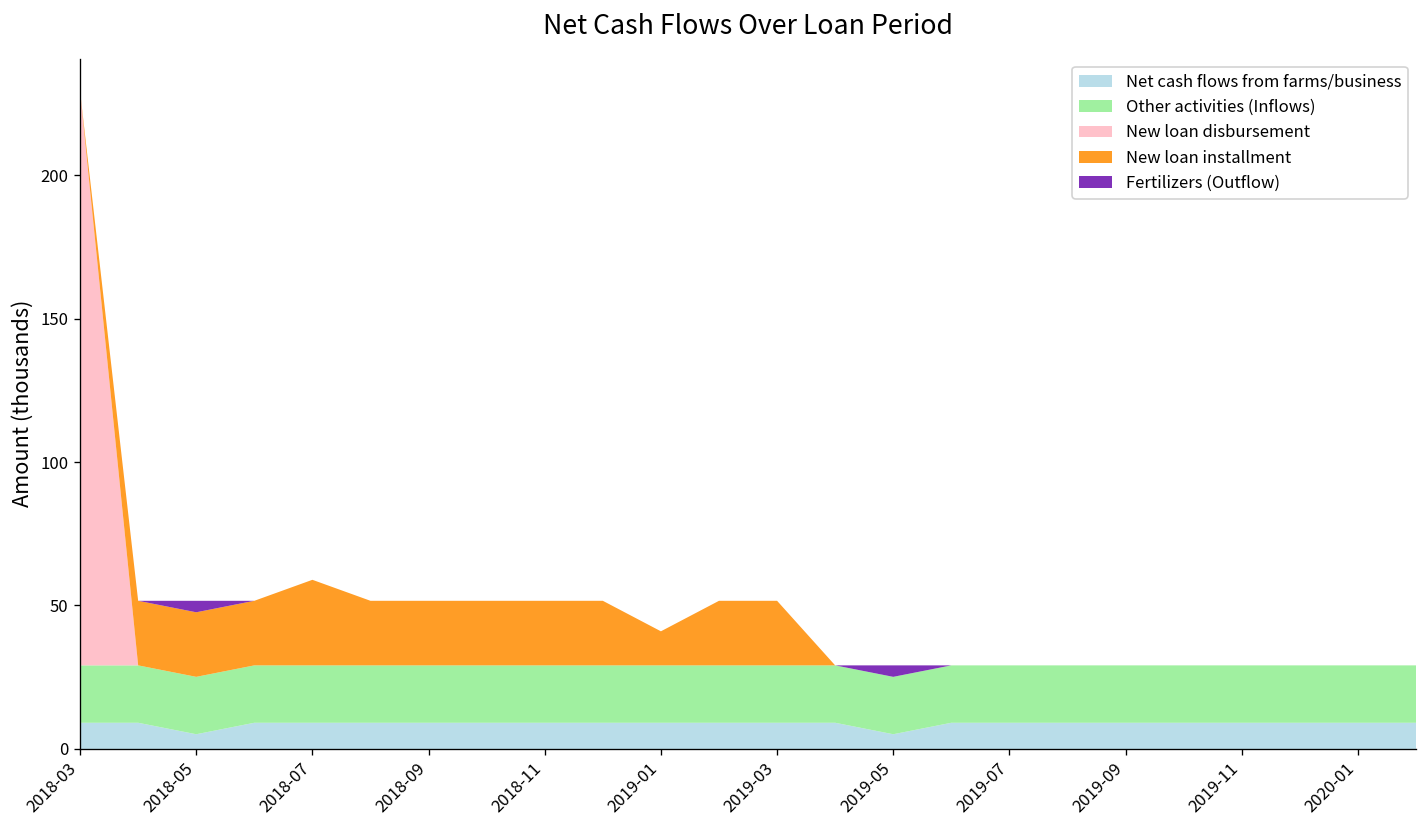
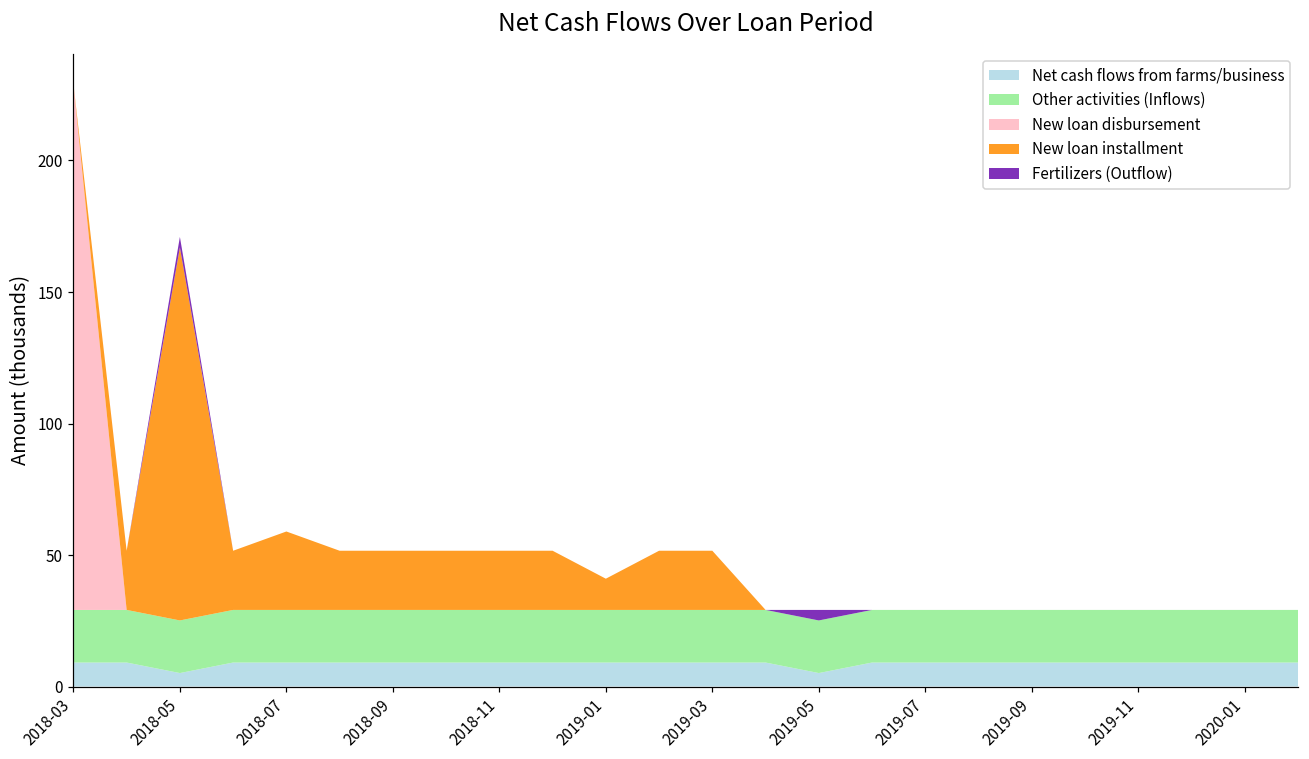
New loan installment, 2018-05: 23 -> 142
